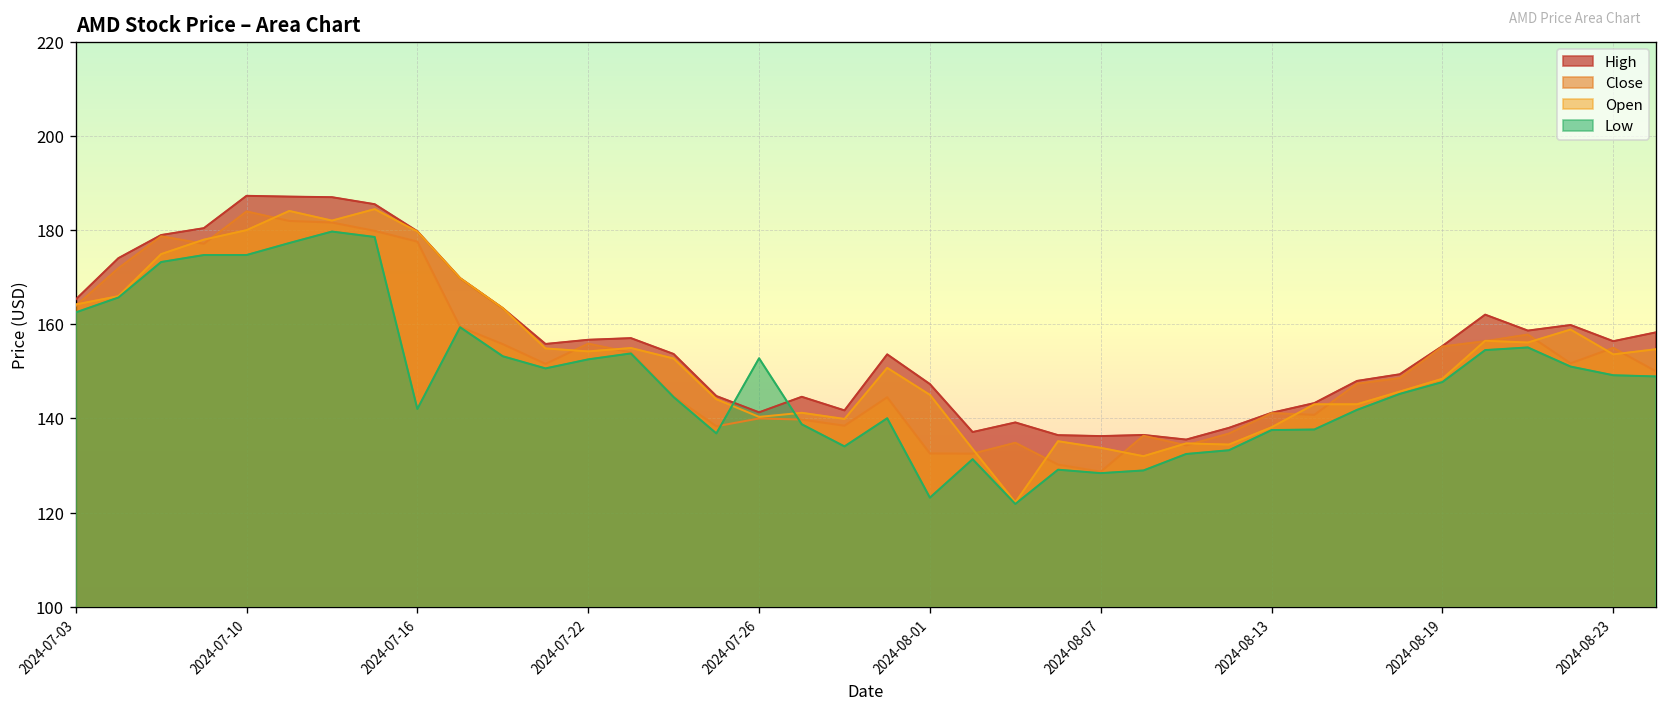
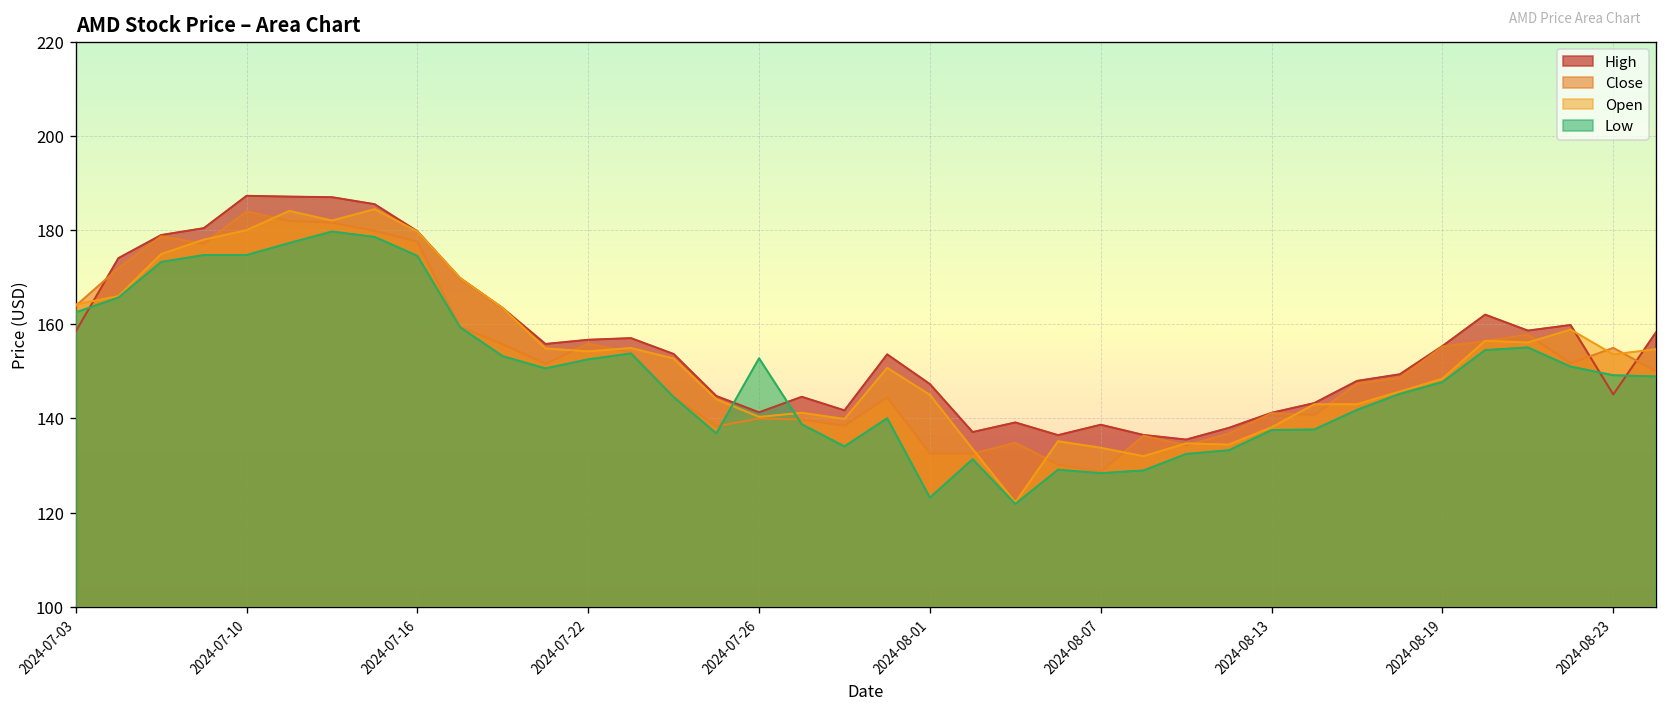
High, 2024-07-03: 165 -> 158
Low, 2024-07-16: 142 -> 175
High, 2024-08-07: 136 -> 139
High, 2024-08-23: 156 -> 145
